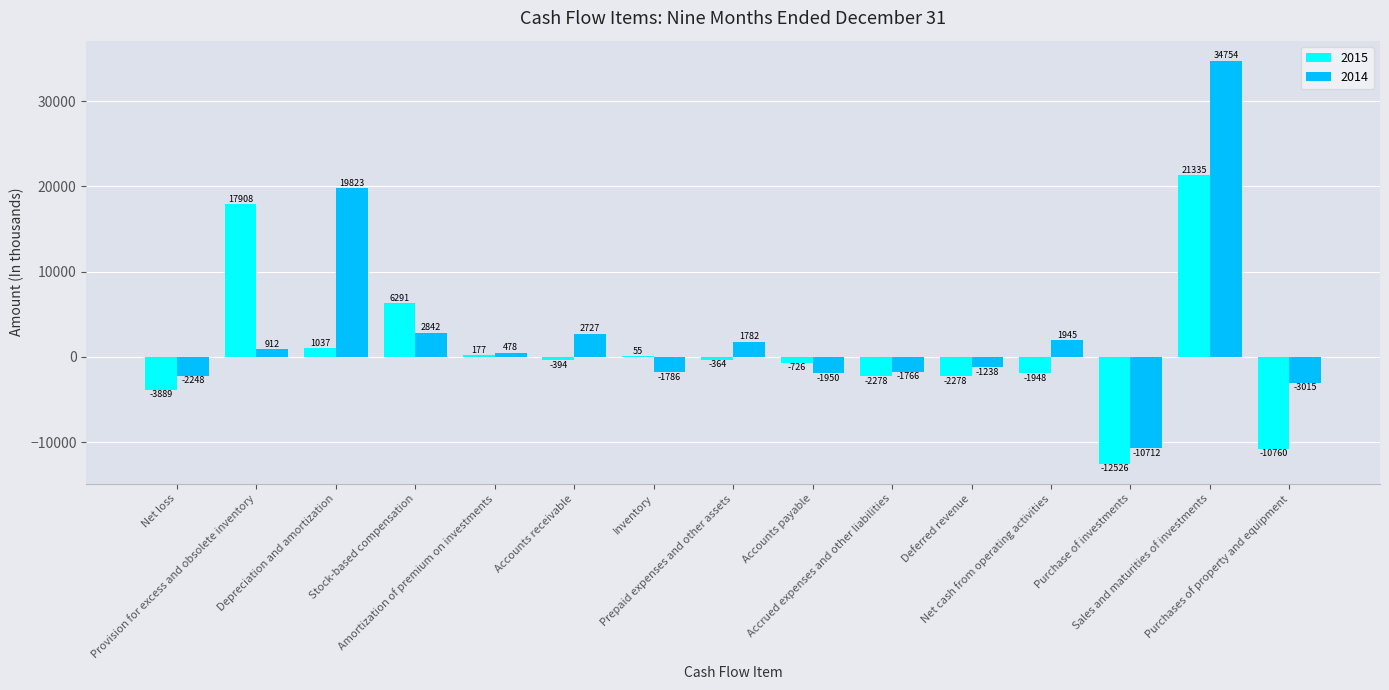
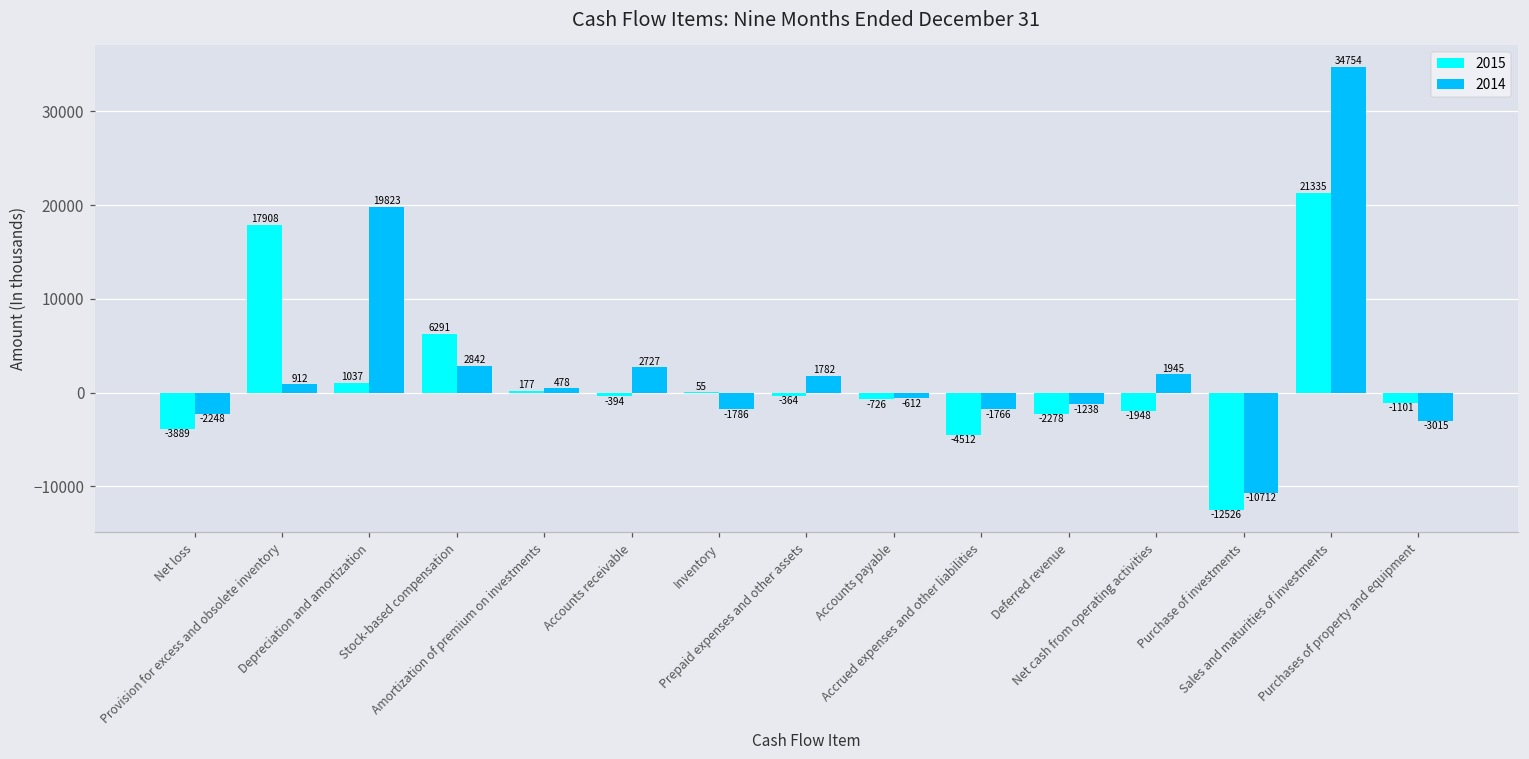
2014, Accounts payable: -1950 -> -612
2015, Accrued expenses and other liabilities: -2278 -> -4512
2015, Purchases of property and equipment: -10760 -> -1101
